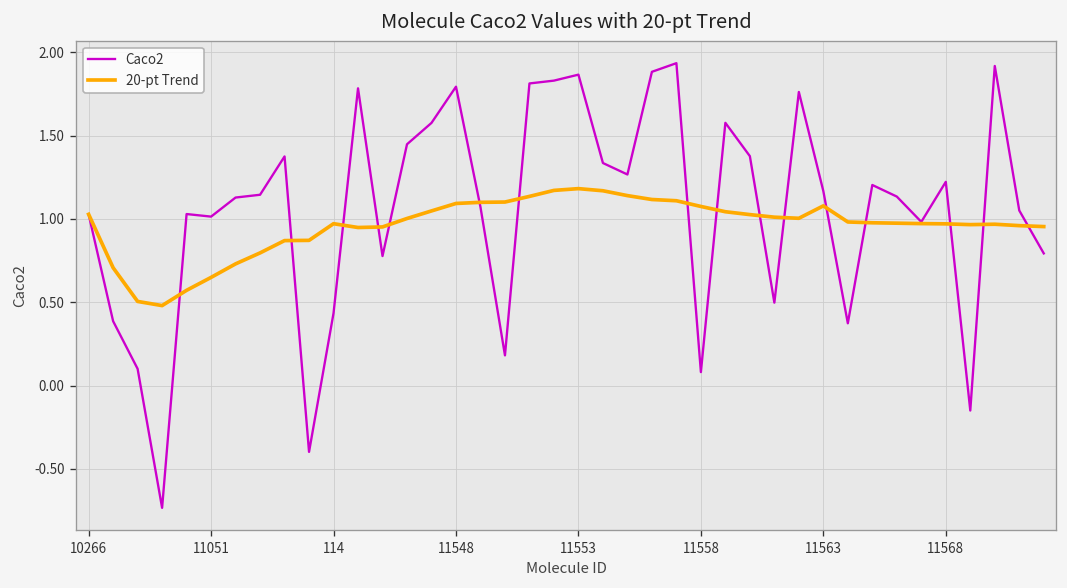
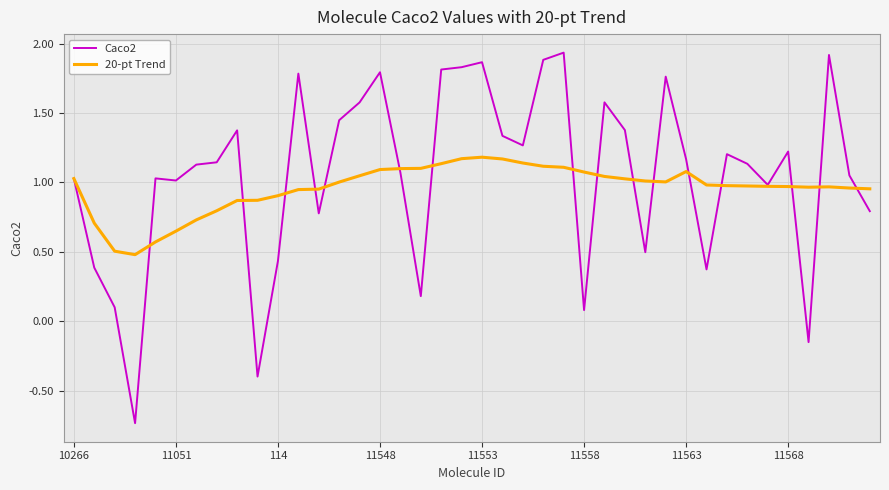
20-pt Trend, 114: 0.97 -> 0.90
